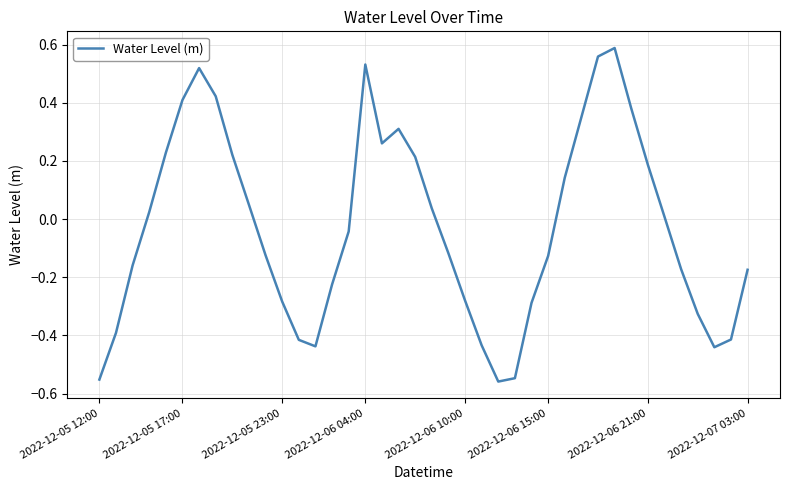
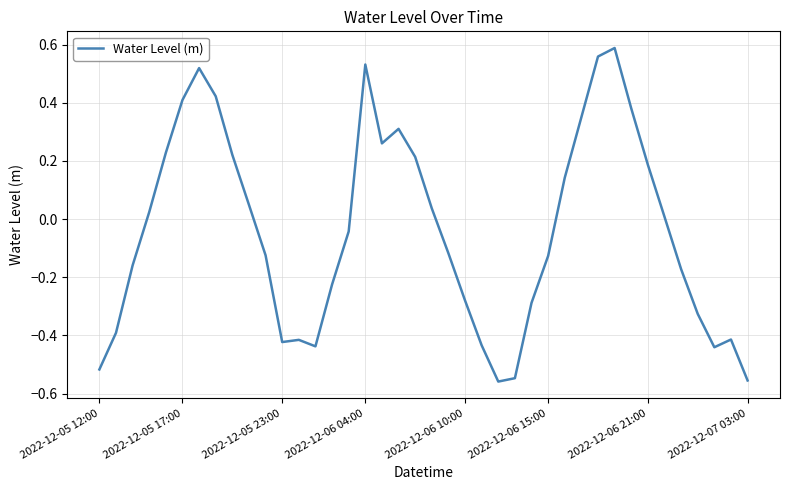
2022-12-05 12:00: -0.55 -> -0.52
2022-12-05 23:00: -0.28 -> -0.42
2022-12-07 03:00: -0.17 -> -0.55
